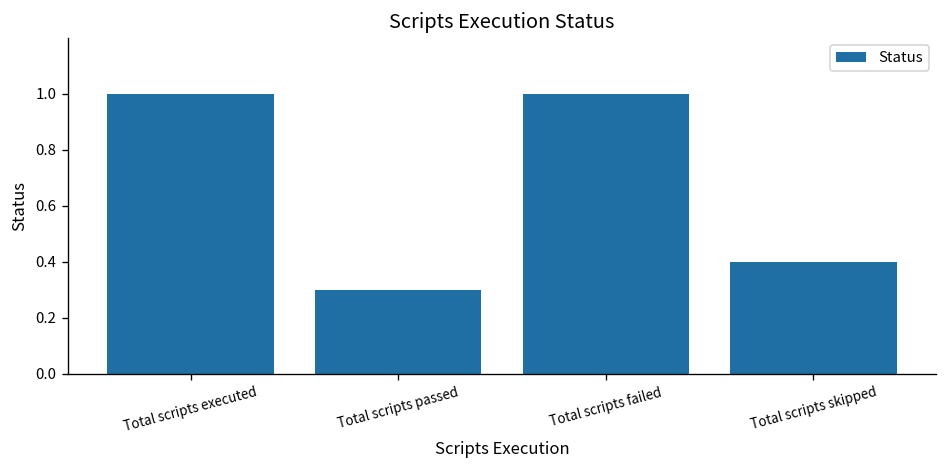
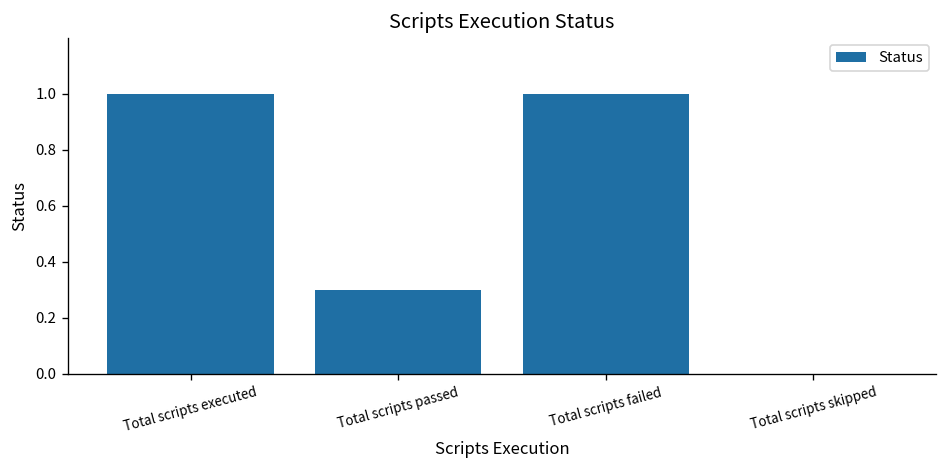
Total scripts skipped: 0.4 -> 0.0
